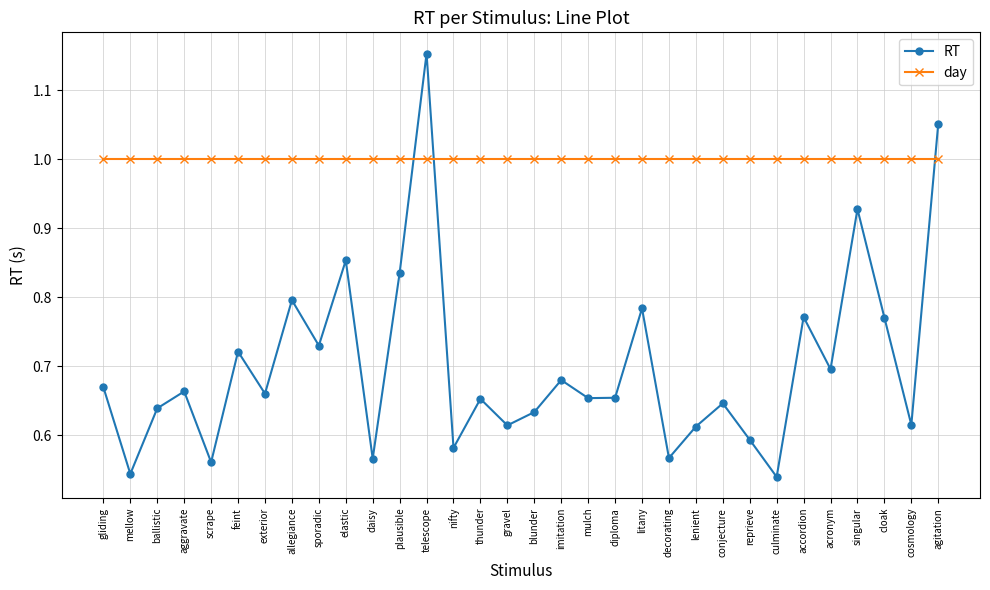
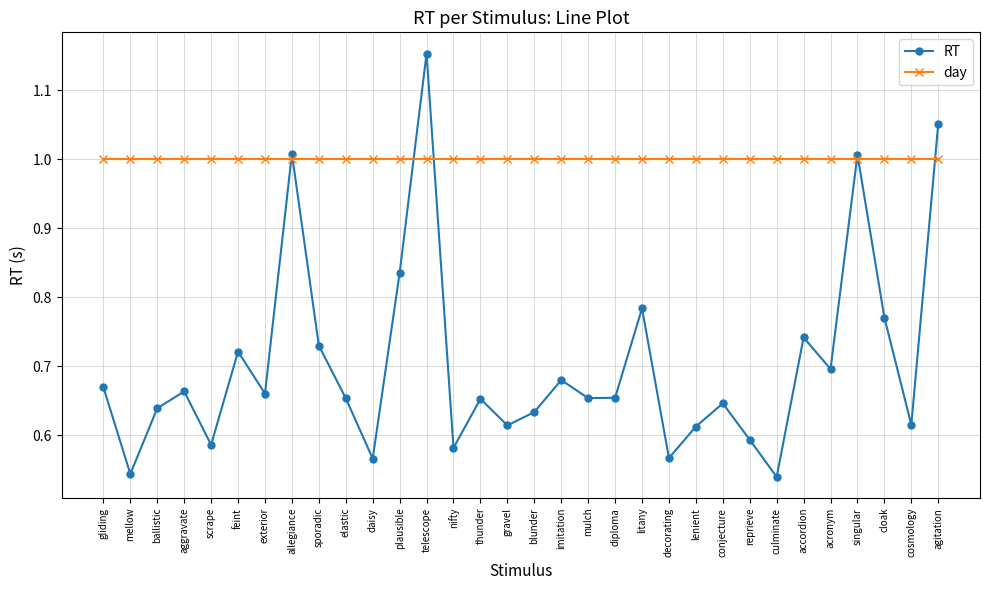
RT, scrape: 0.56 -> 0.59
RT, allegiance: 0.80 -> 1.01
RT, elastic: 0.85 -> 0.65
RT, accordion: 0.77 -> 0.74
RT, singular: 0.93 -> 1.01
